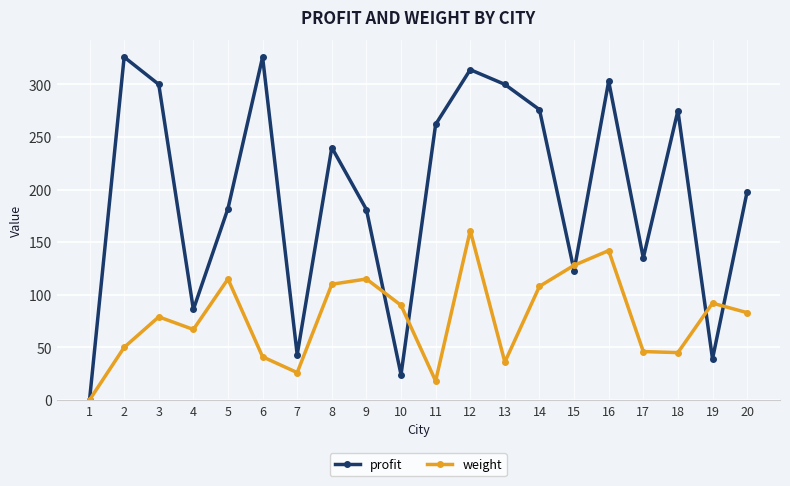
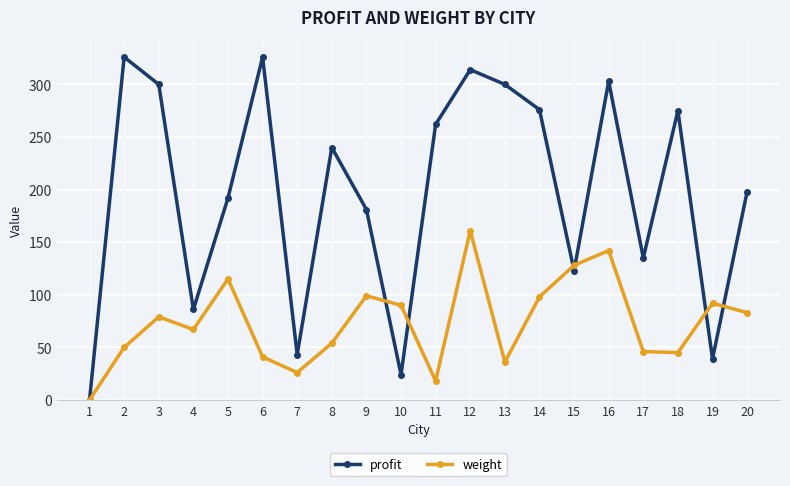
profit, 5: 182 -> 192
weight, 8: 110 -> 54
weight, 9: 115 -> 99
weight, 14: 108 -> 98
